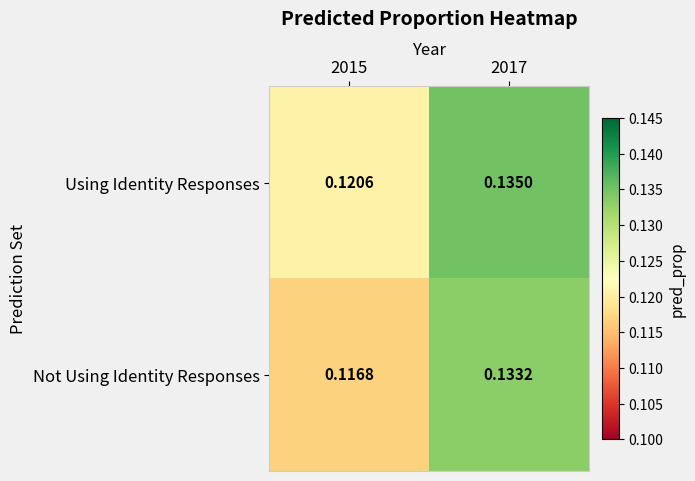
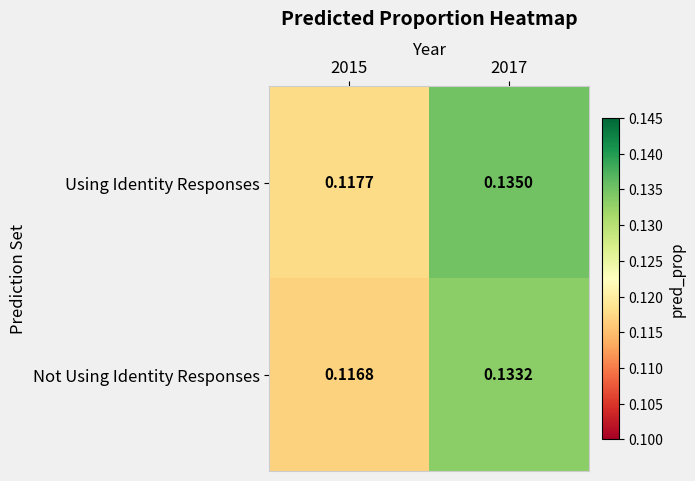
Using Identity Responses, 2015: 0.1206 -> 0.1177
